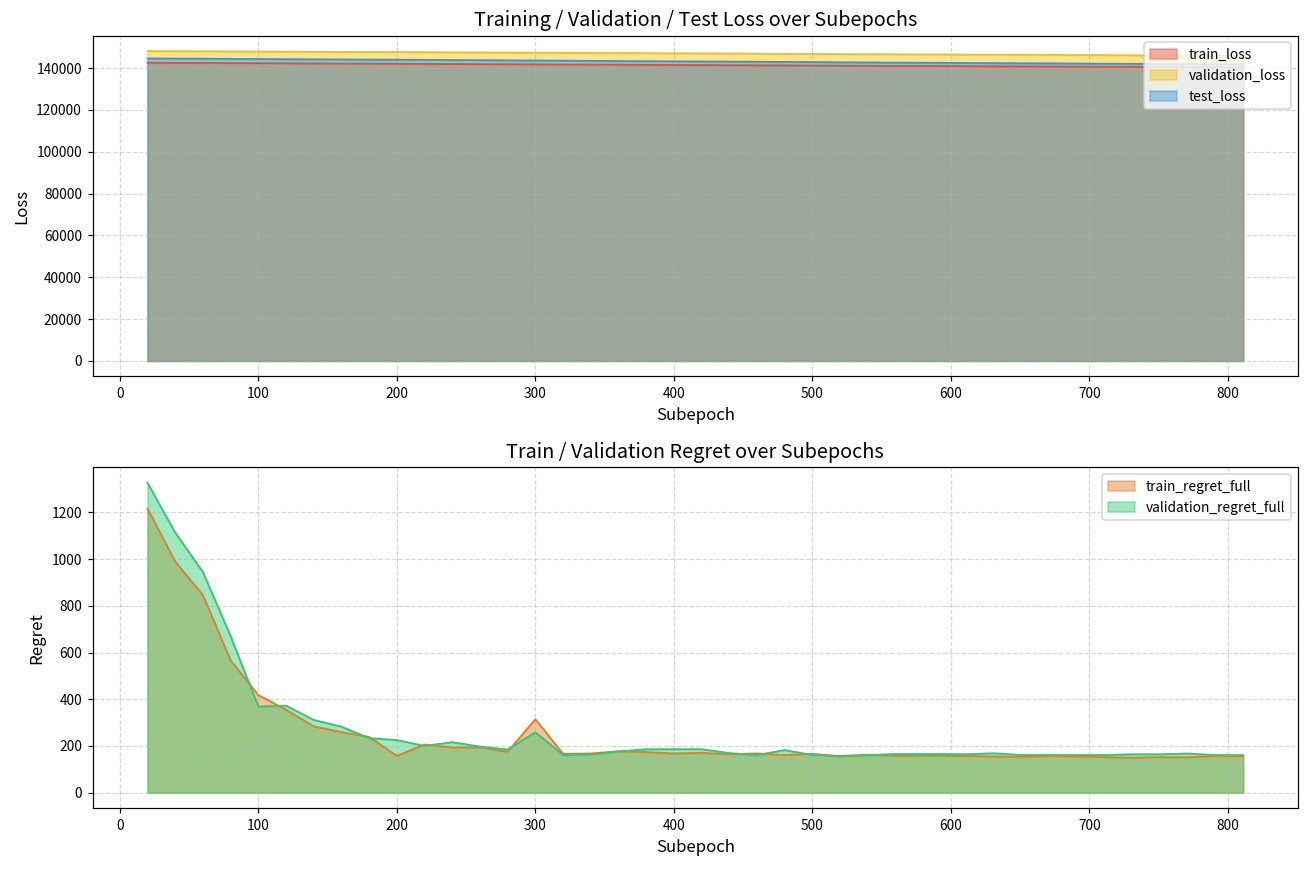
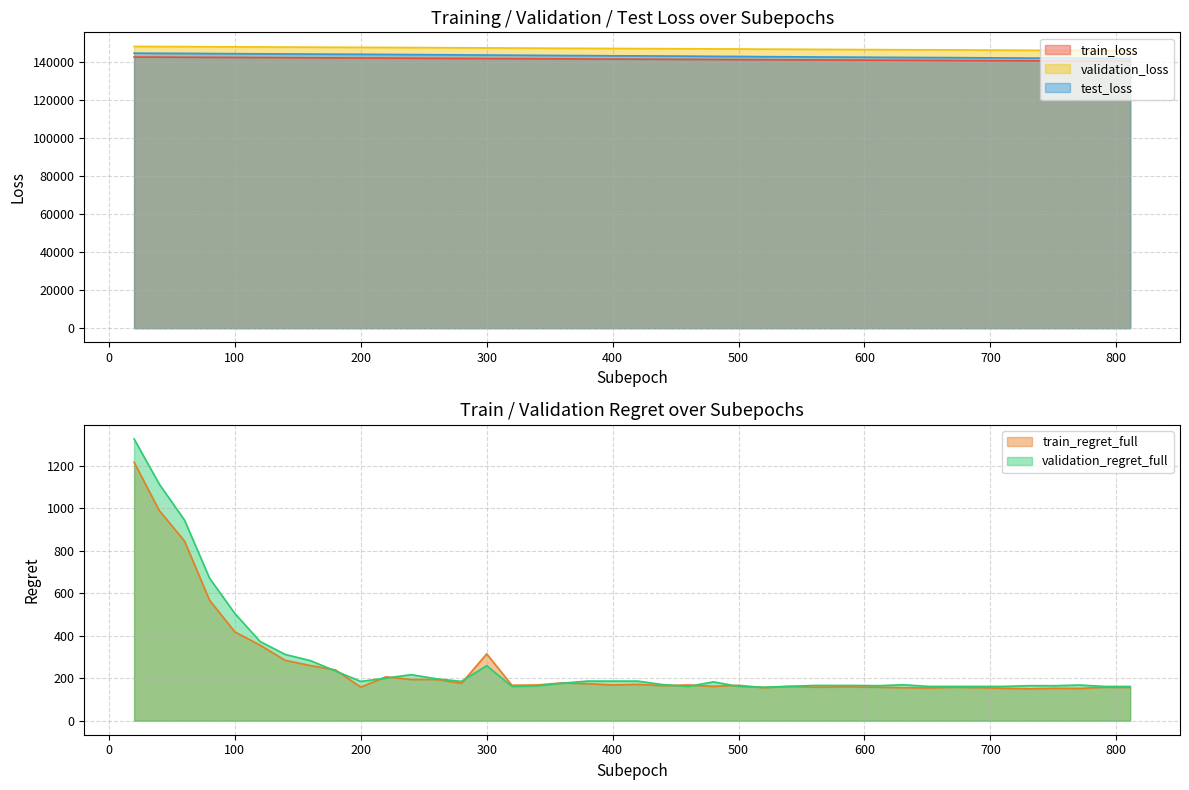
Train / Validation Regret over Subepochs, validation_regret_full, 100: 370 -> 500
Train / Validation Regret over Subepochs, validation_regret_full, 200: 230 -> 180
